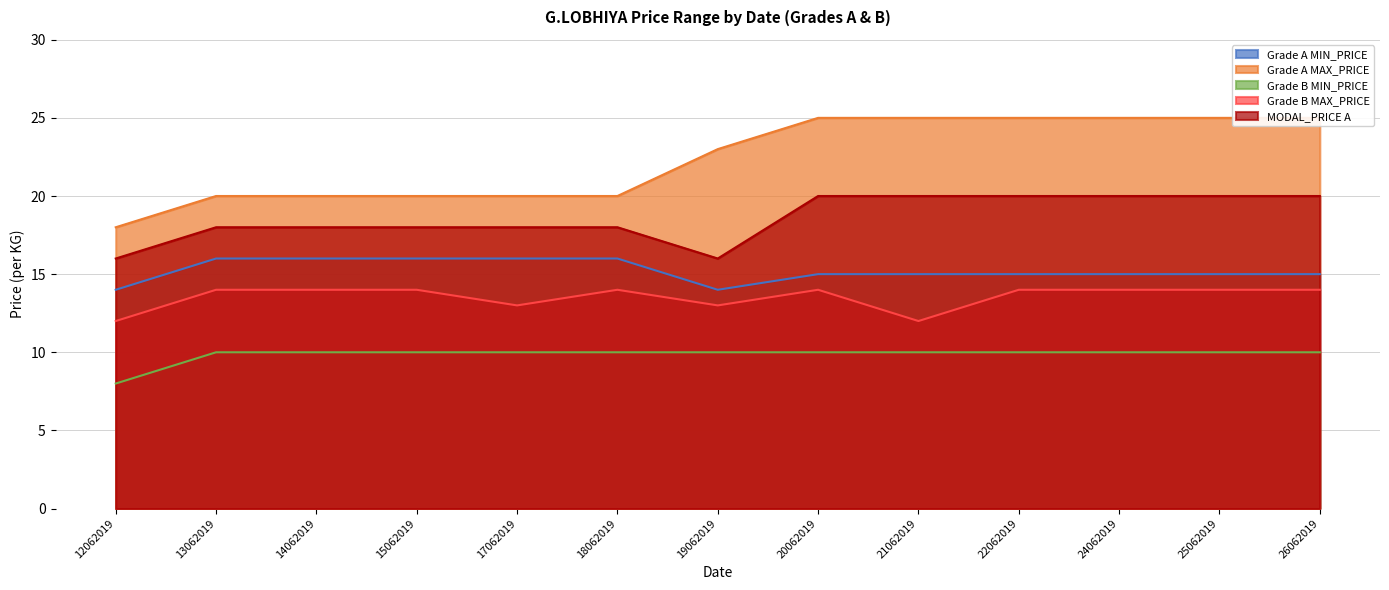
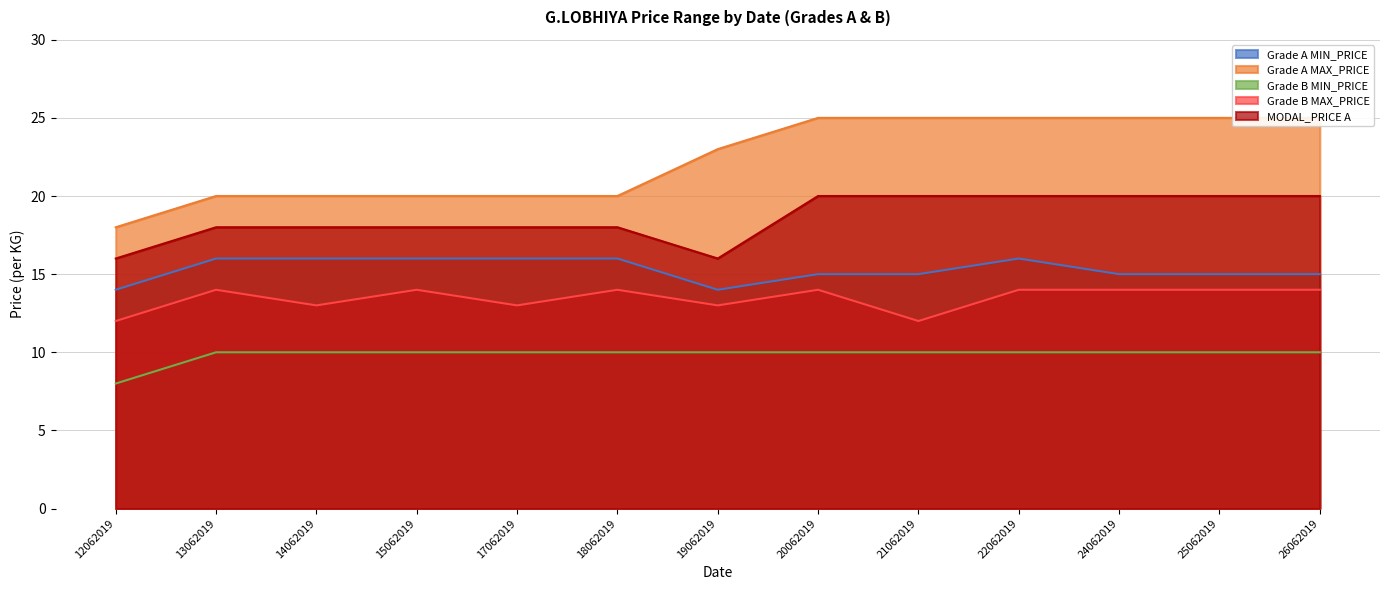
Grade B MAX_PRICE, 14062019: 14 -> 13
Grade A MIN_PRICE, 22062019: 15 -> 16
